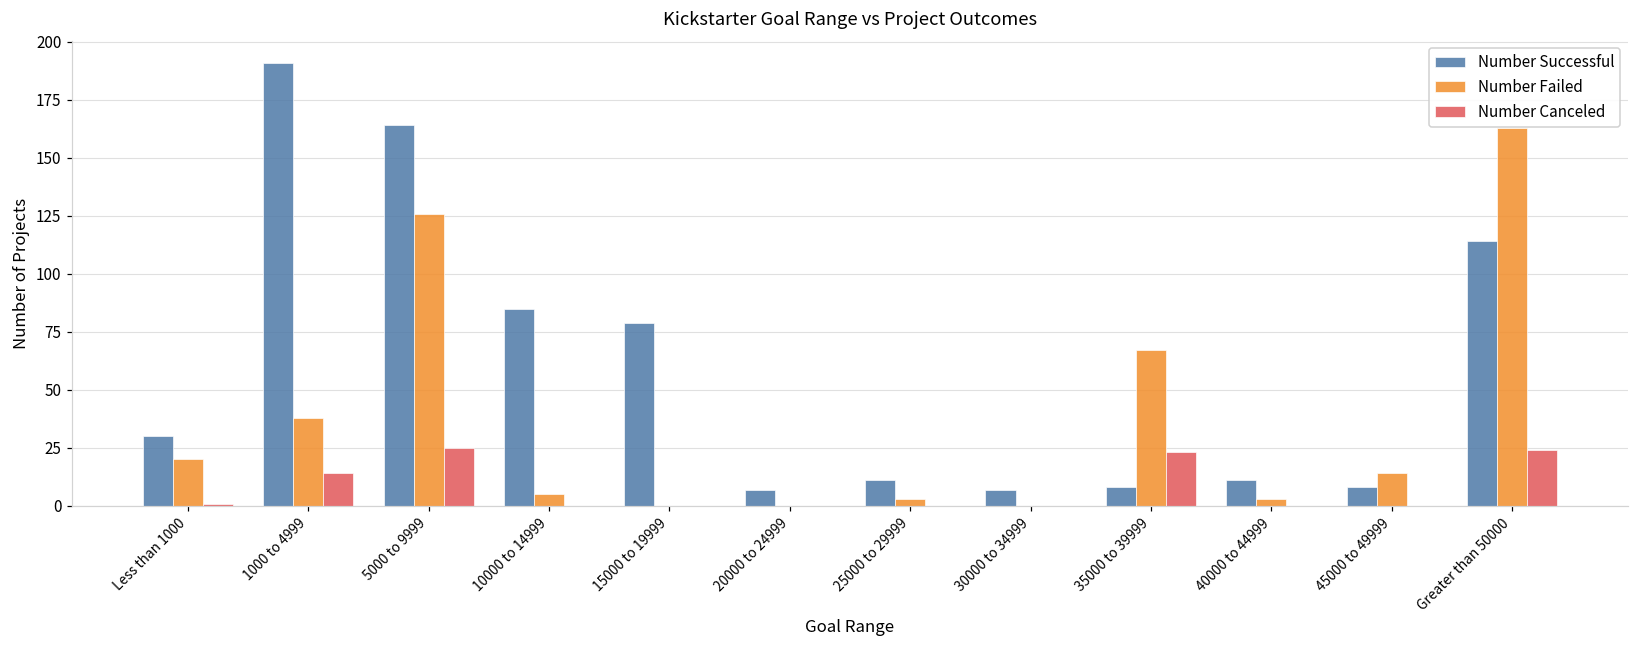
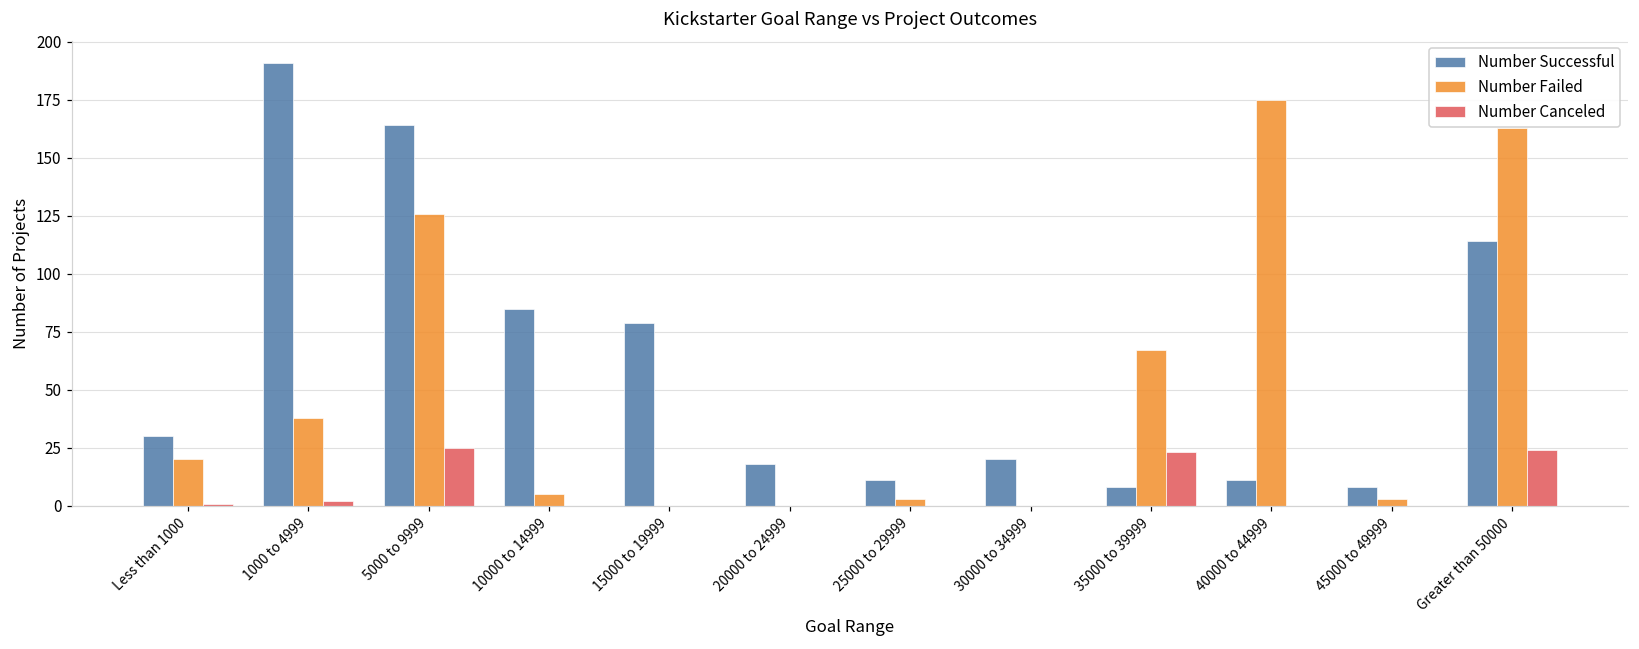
Number Canceled, 1000 to 4999: 14 -> 2
Number Successful, 20000 to 24999: 7 -> 18
Number Successful, 30000 to 34999: 7 -> 20
Number Failed, 40000 to 44999: 3 -> 175
Number Failed, 45000 to 49999: 14 -> 3
